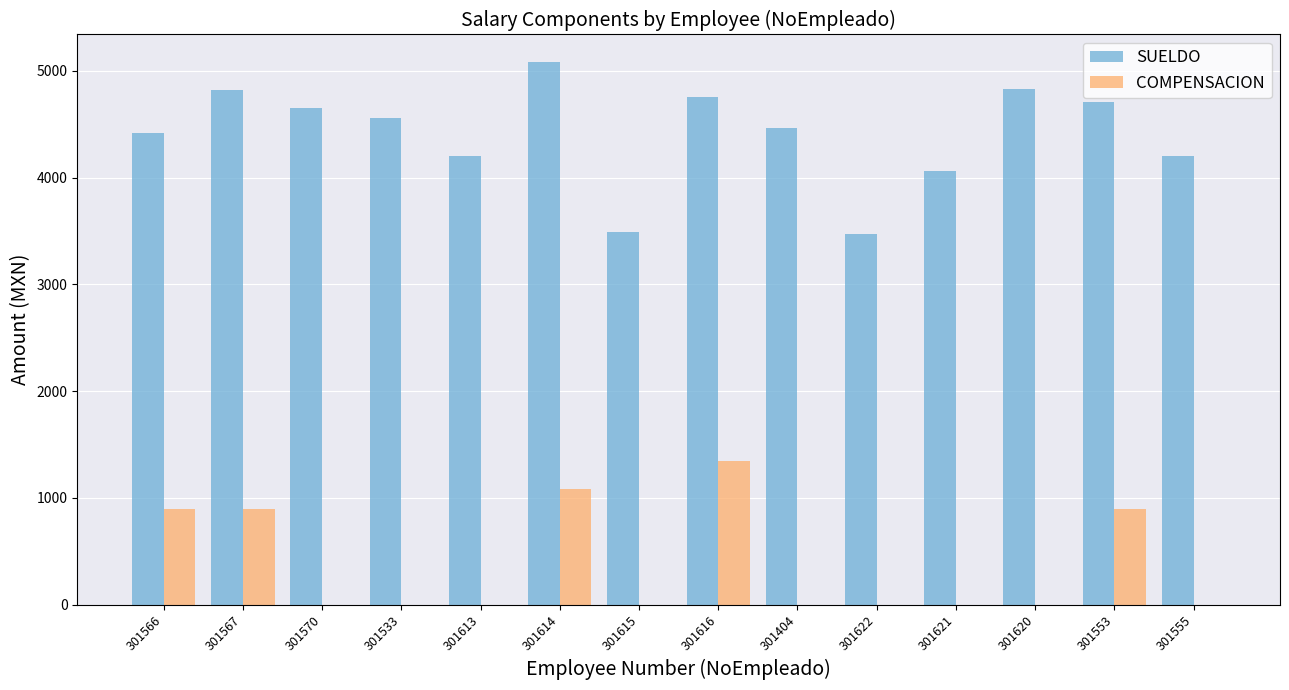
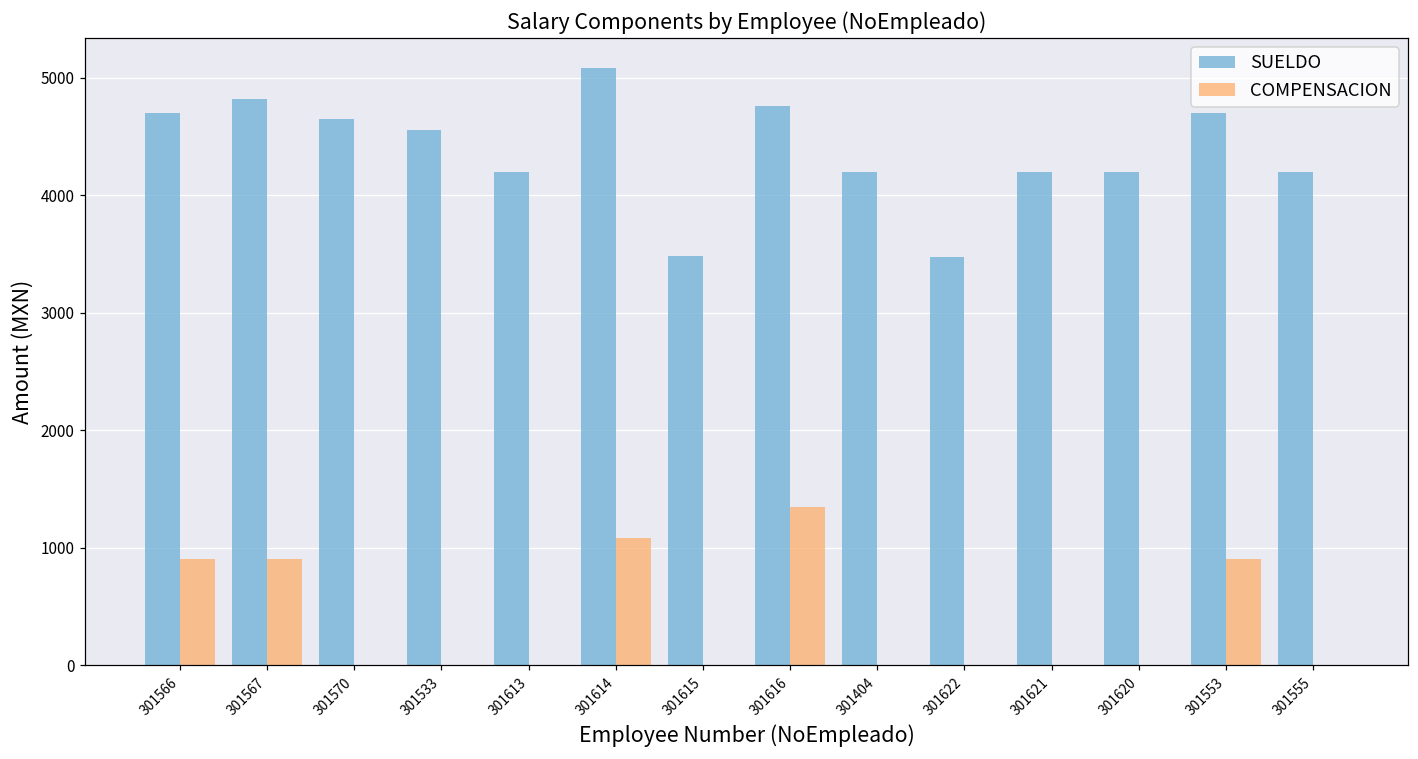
SUELDO, 301566: 4420 -> 4700
SUELDO, 301404: 4460 -> 4200
SUELDO, 301621: 4060 -> 4200
SUELDO, 301620: 4830 -> 4200
